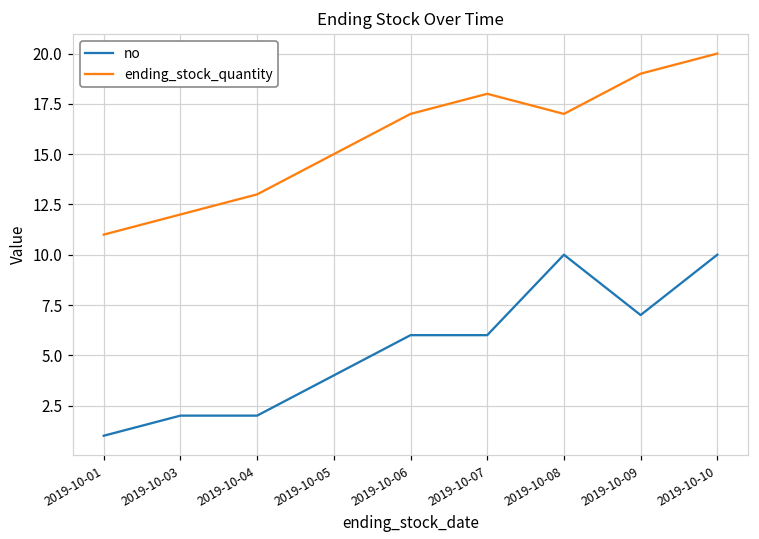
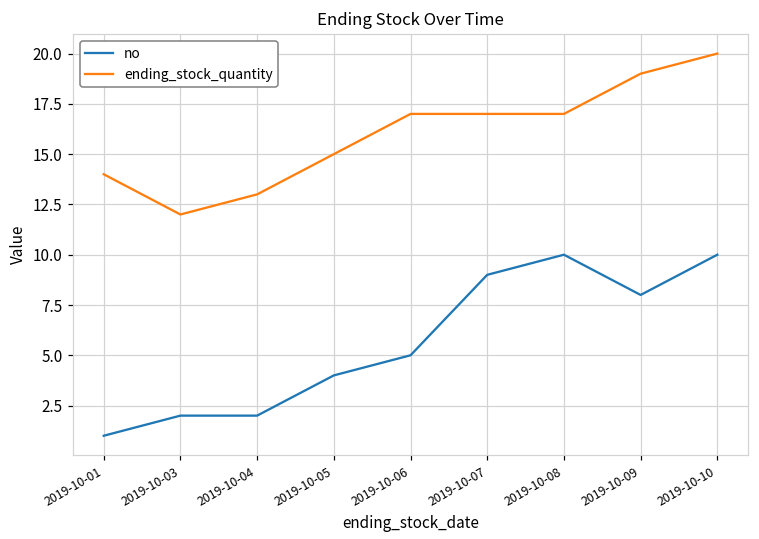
ending_stock_quantity, 2019-10-01: 11 -> 14
no, 2019-10-06: 6 -> 5
no, 2019-10-07: 6 -> 9
ending_stock_quantity, 2019-10-07: 18 -> 17
no, 2019-10-09: 7 -> 8
